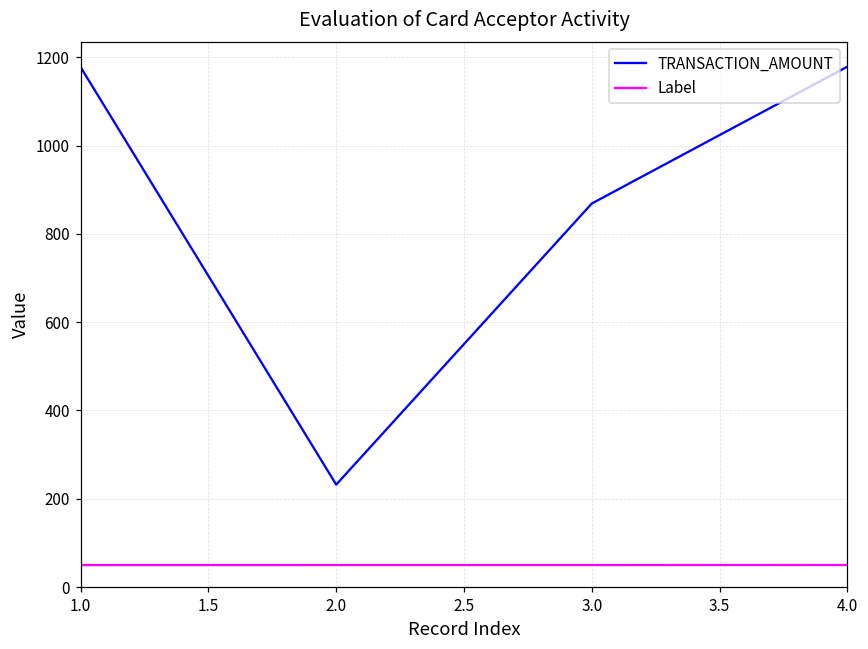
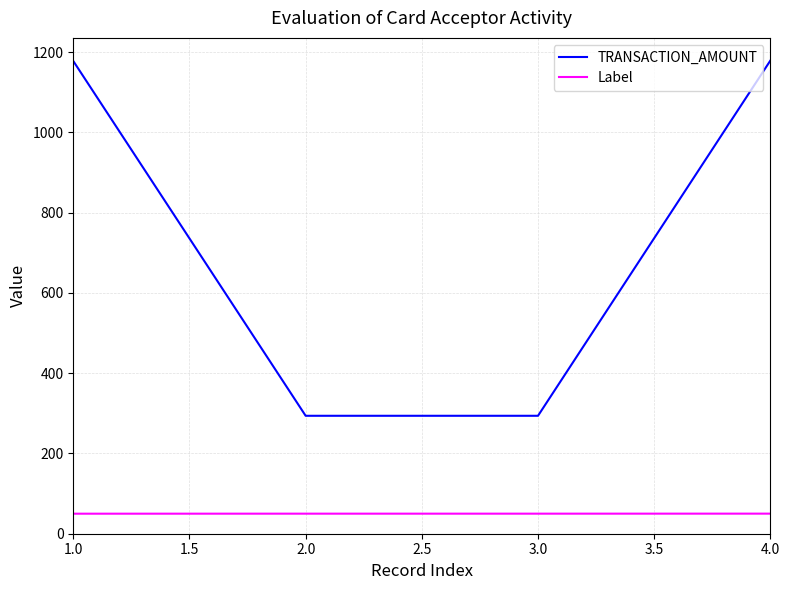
TRANSACTION_AMOUNT, 2.0: 230 -> 290
TRANSACTION_AMOUNT, 3.0: 870 -> 290
